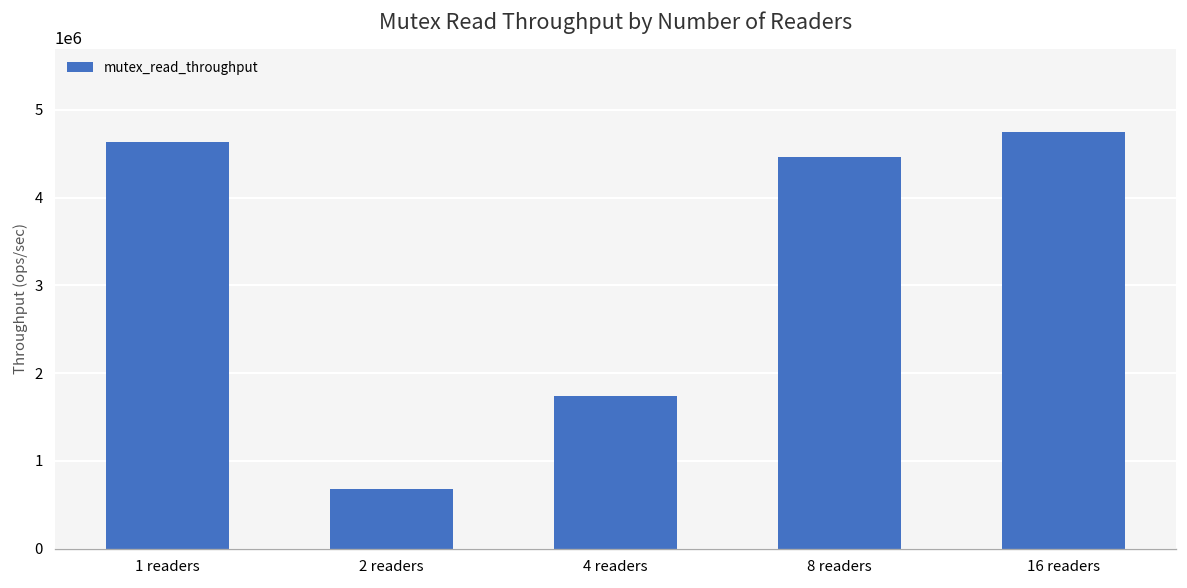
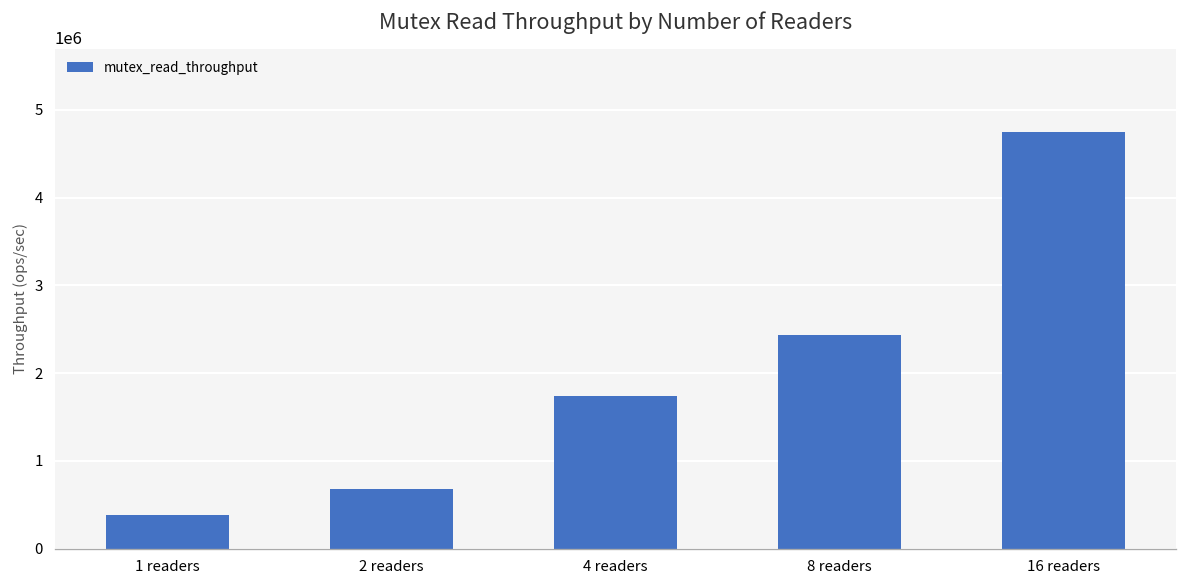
1 readers: 4600000 -> 400000
8 readers: 4500000 -> 2400000
